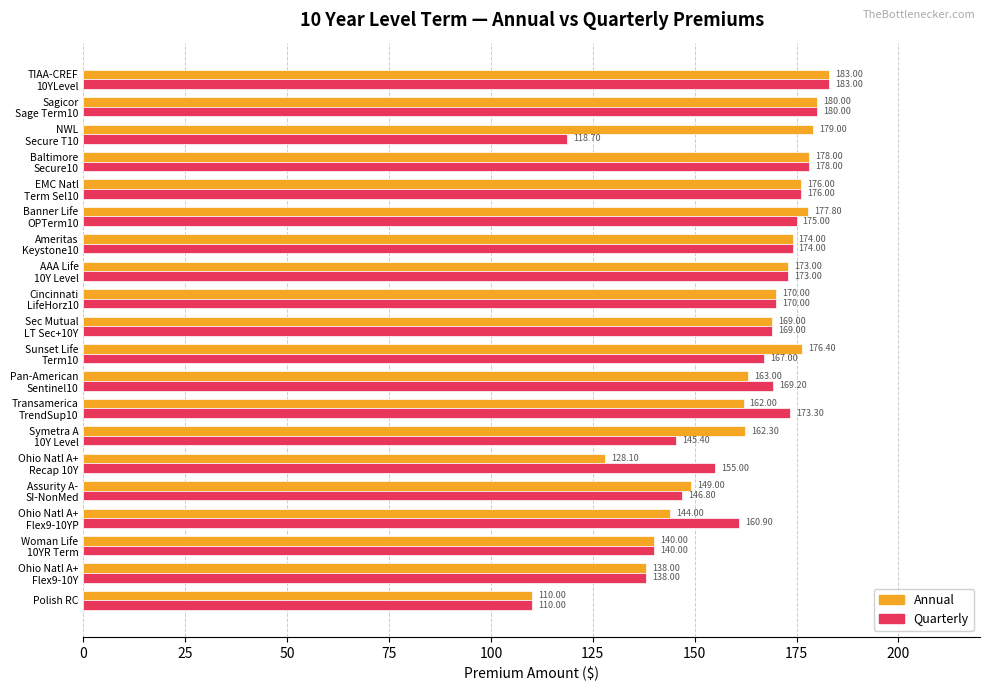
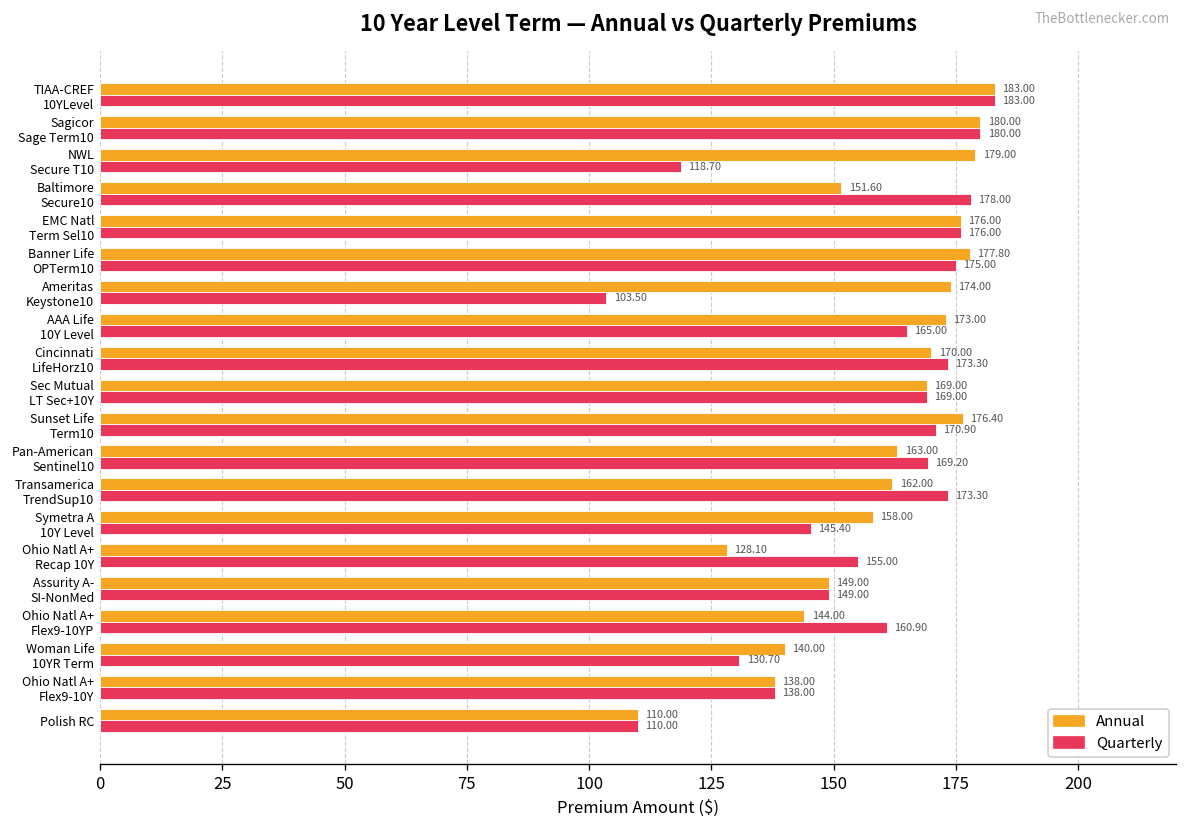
Annual, Baltimore Secure10: 178.00 -> 151.60
Quarterly, Ameritas Keystone10: 174.00 -> 103.50
Quarterly, AAA Life 10Y Level: 173.00 -> 165.00
Quarterly, Cincinnati LifeHorz10: 170.00 -> 173.30
Quarterly, Sunset Life Term10: 167.00 -> 170.90
Annual, Symetra A 10Y Level: 162.30 -> 158.00
Quarterly, Assurity A- SI-NonMed: 146.80 -> 149.00
Quarterly, Woman Life 10YR Term: 140.00 -> 130.70
